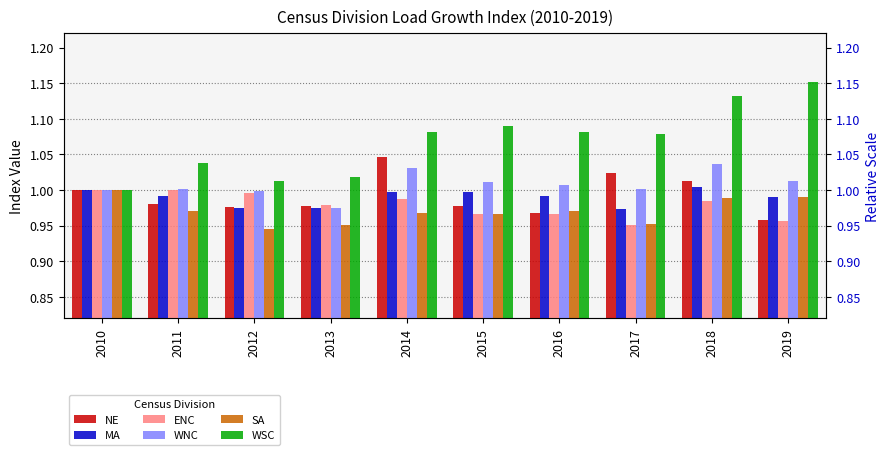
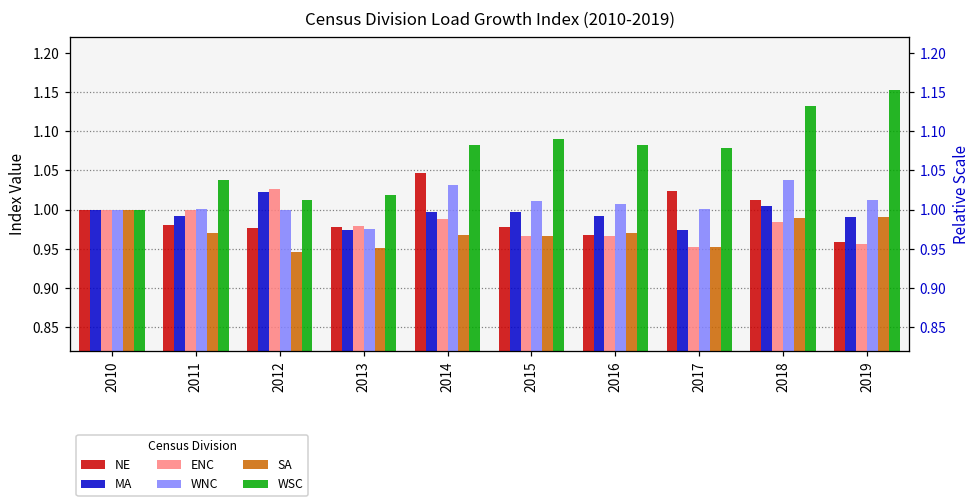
MA, 2012: 0.97 -> 1.02
ENC, 2012: 1.00 -> 1.03
